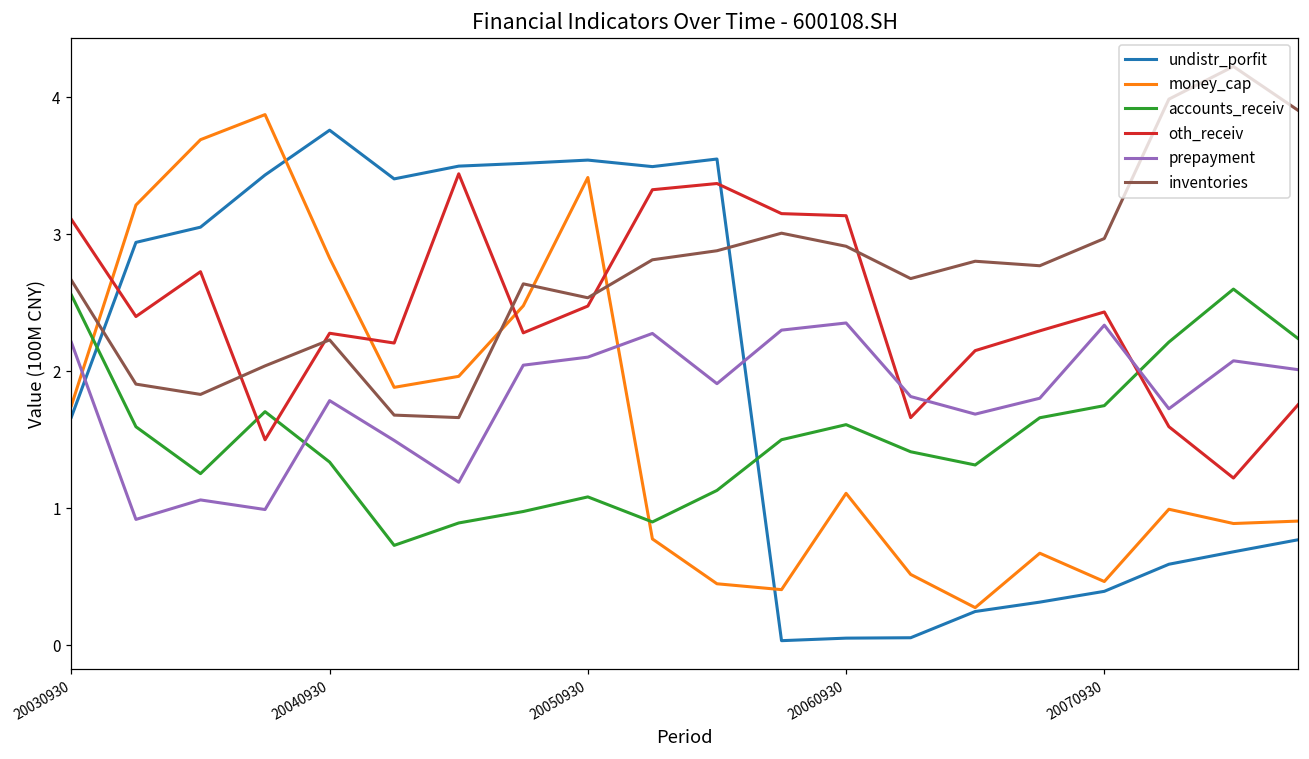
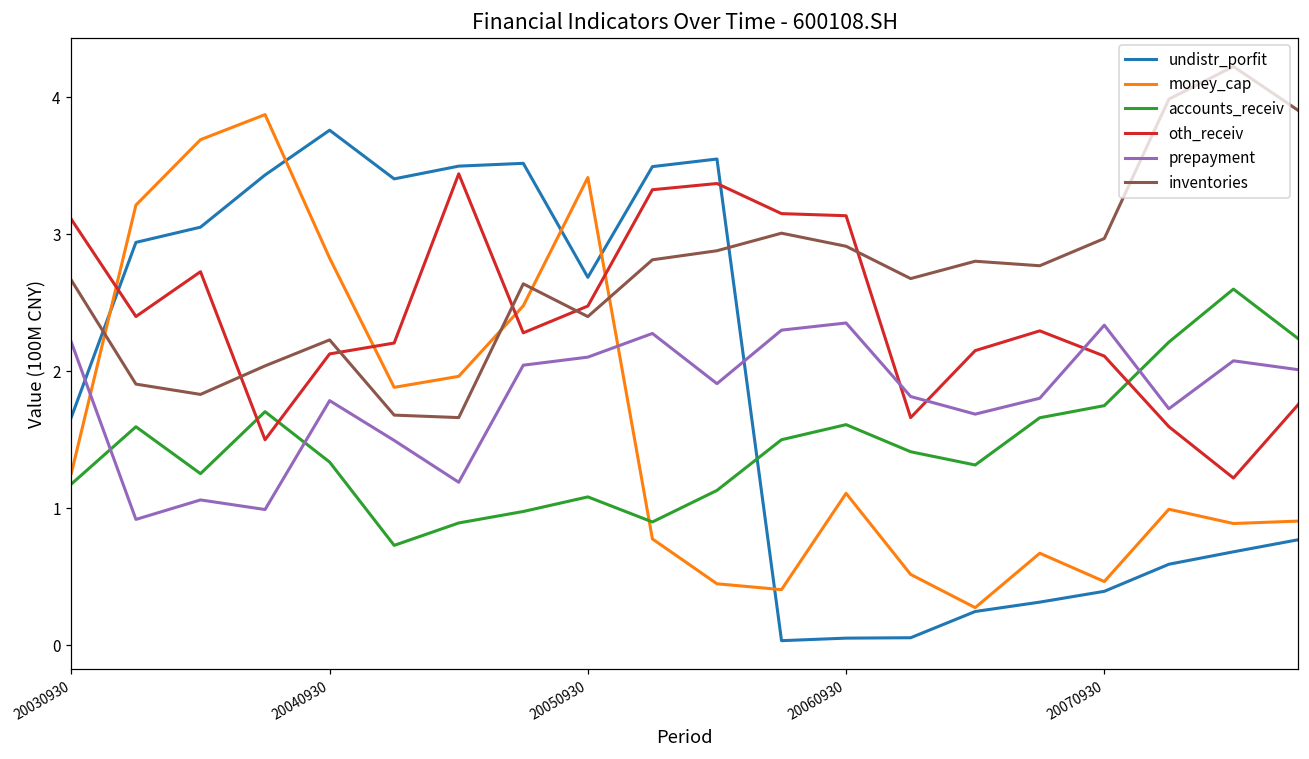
money_cap, 20030930: 1.75 -> 1.26
accounts_receiv, 20030930: 2.56 -> 1.18
oth_receiv, 20040930: 2.28 -> 2.13
undistr_porfit, 20050930: 3.54 -> 2.69
inventories, 20050930: 2.54 -> 2.40
oth_receiv, 20070930: 2.43 -> 2.11
